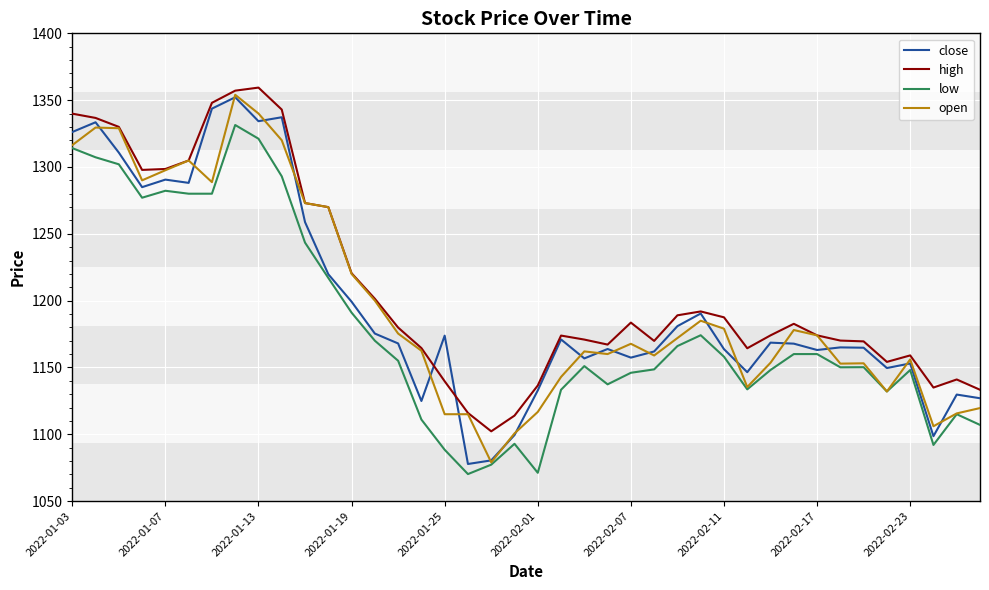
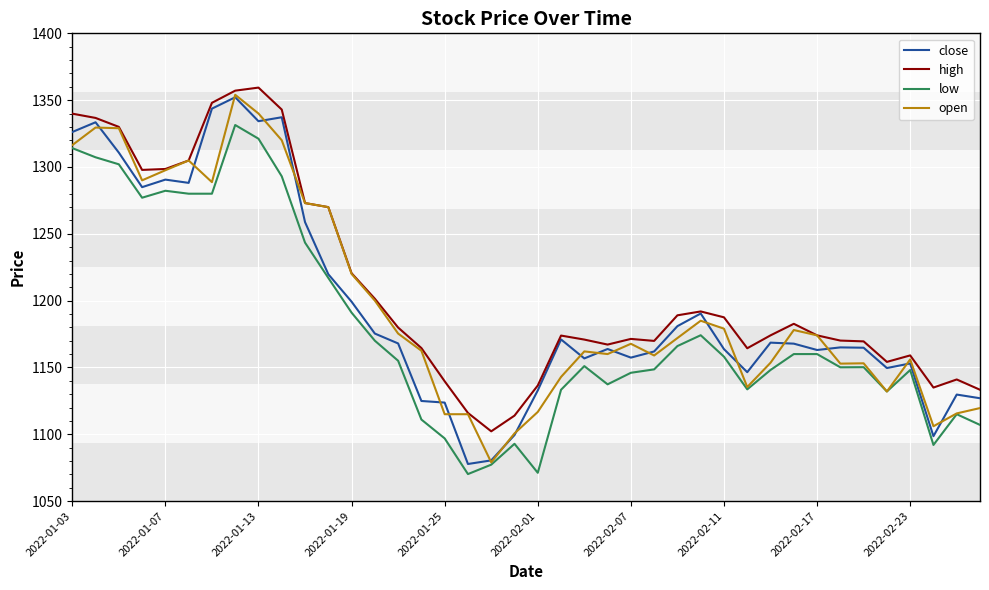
close, 2022-01-25: 1174 -> 1124
low, 2022-01-25: 1088 -> 1097
high, 2022-02-07: 1184 -> 1171
